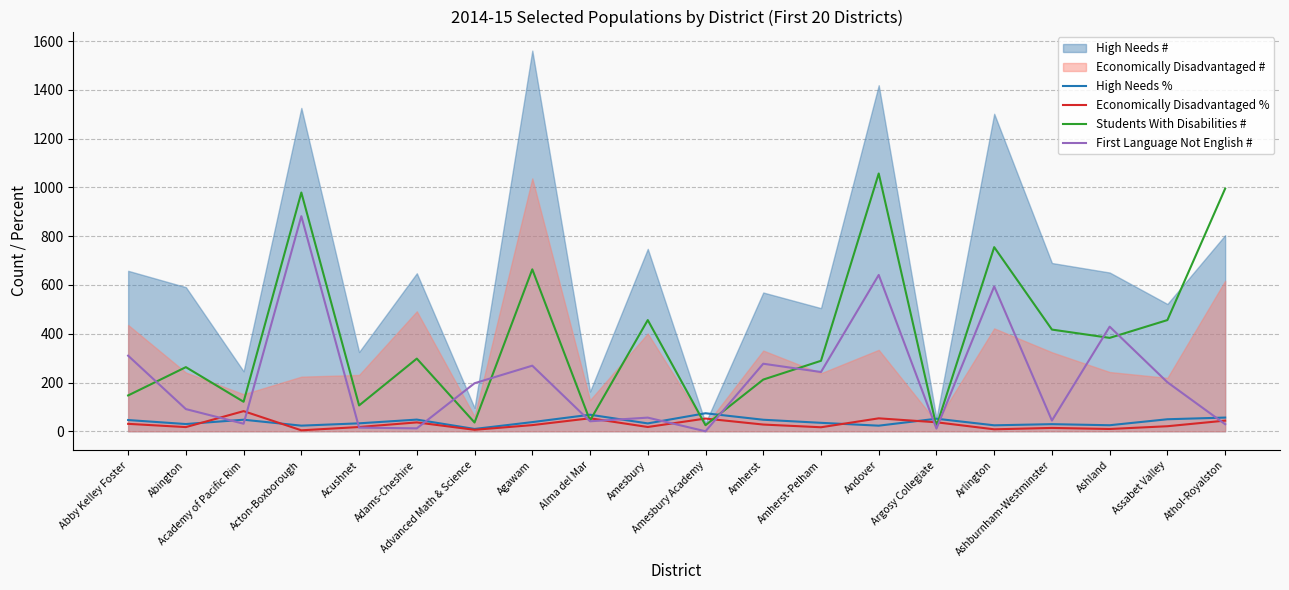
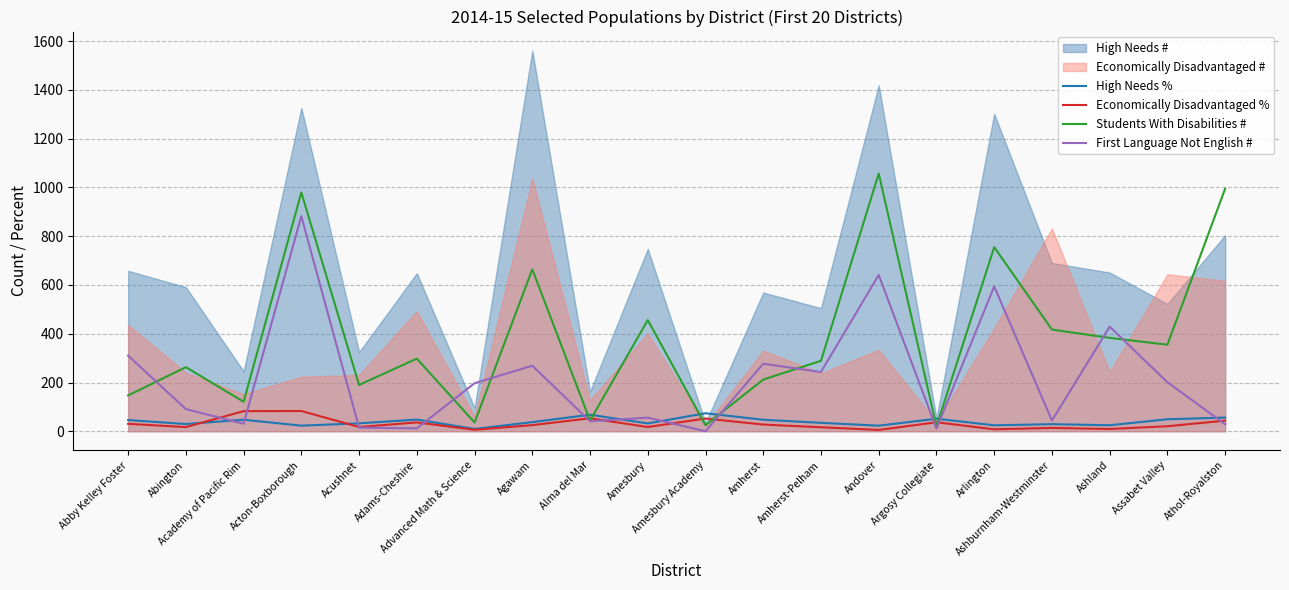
Economically Disadvantaged %, Acton-Boxborough: 0 -> 80
Students With Disabilities #, Acushnet: 110 -> 190
Economically Disadvantaged %, Andover: 50 -> 10
Economically Disadvantaged #, Ashburnham-Westminster: 320 -> 830
Economically Disadvantaged #, Assabet Valley: 220 -> 640
Students With Disabilities #, Assabet Valley: 460 -> 360
